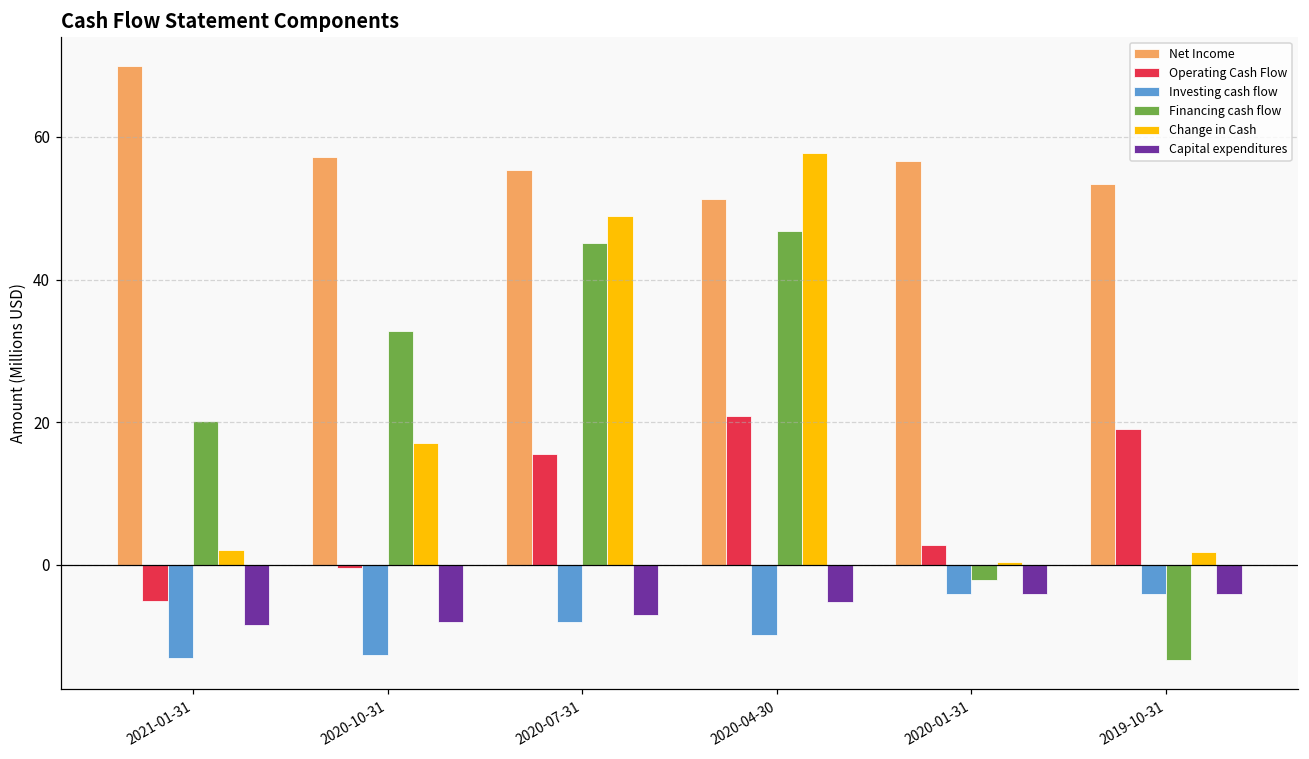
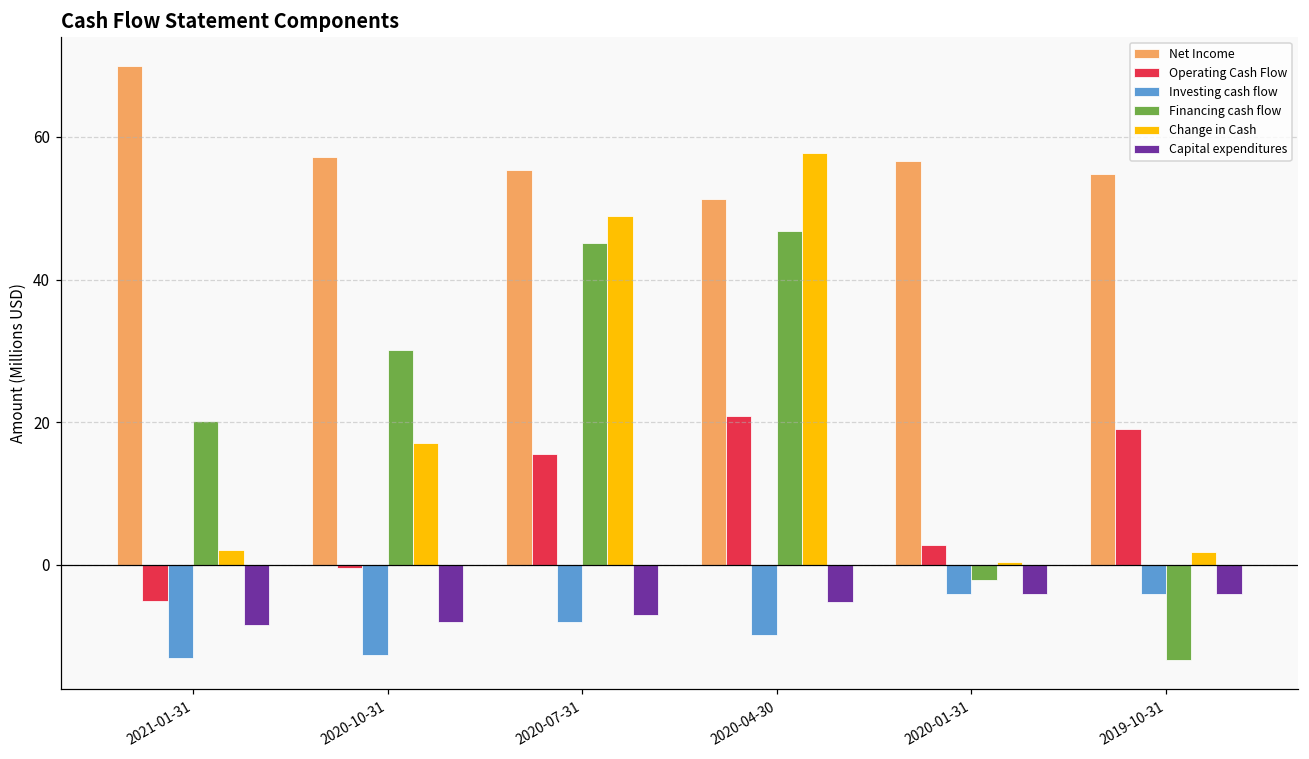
Financing cash flow, 2020-10-31: 33 -> 30
Net Income, 2019-10-31: 53 -> 55
